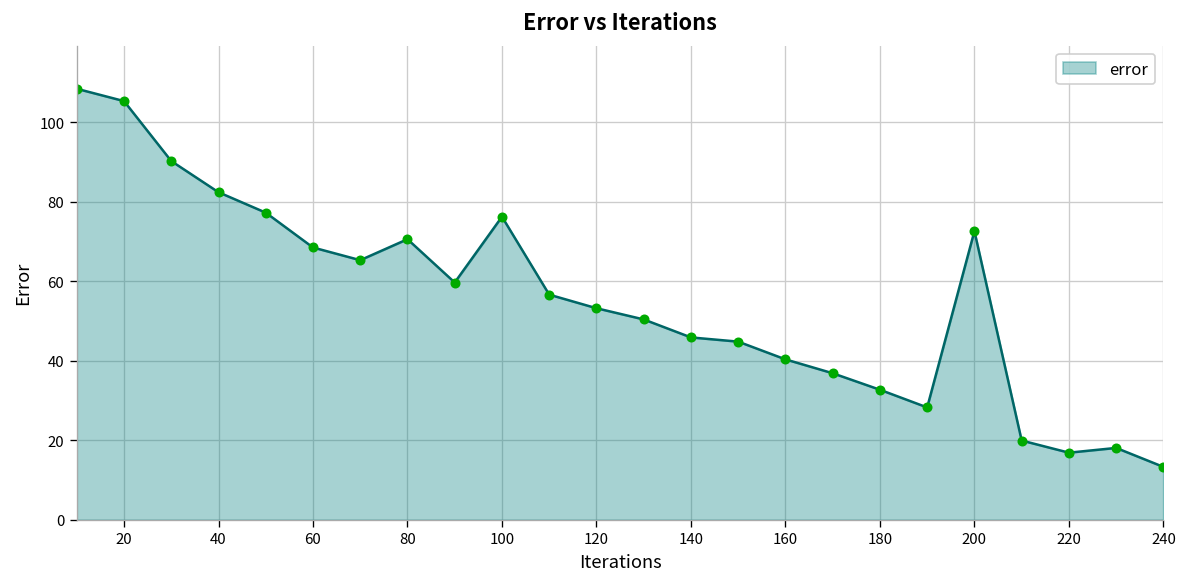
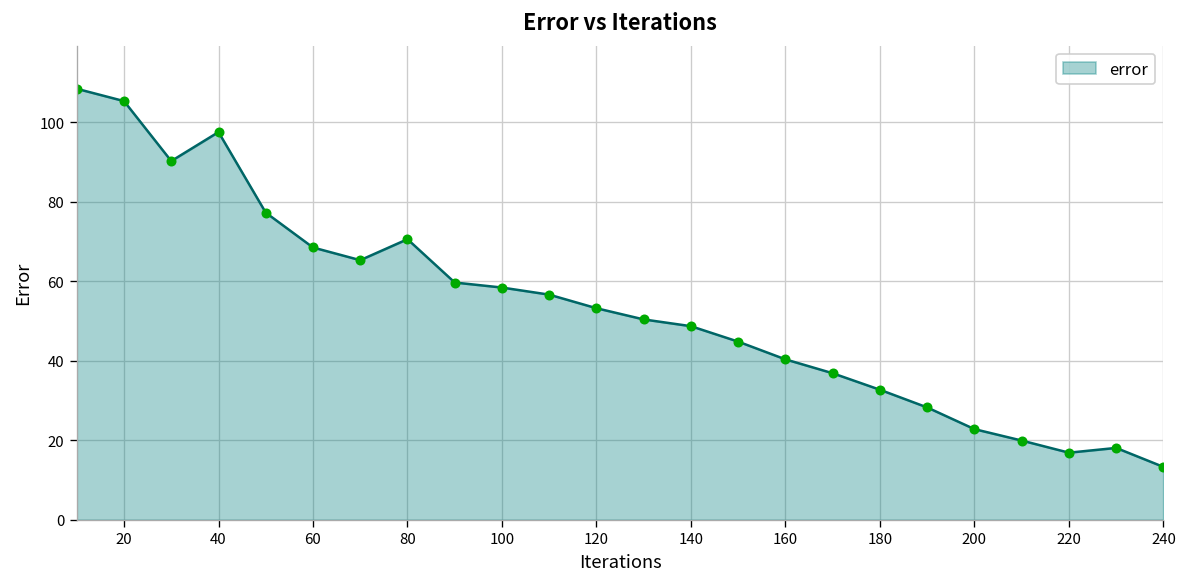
40: 82 -> 98
100: 76 -> 58
140: 46 -> 49
200: 73 -> 23
